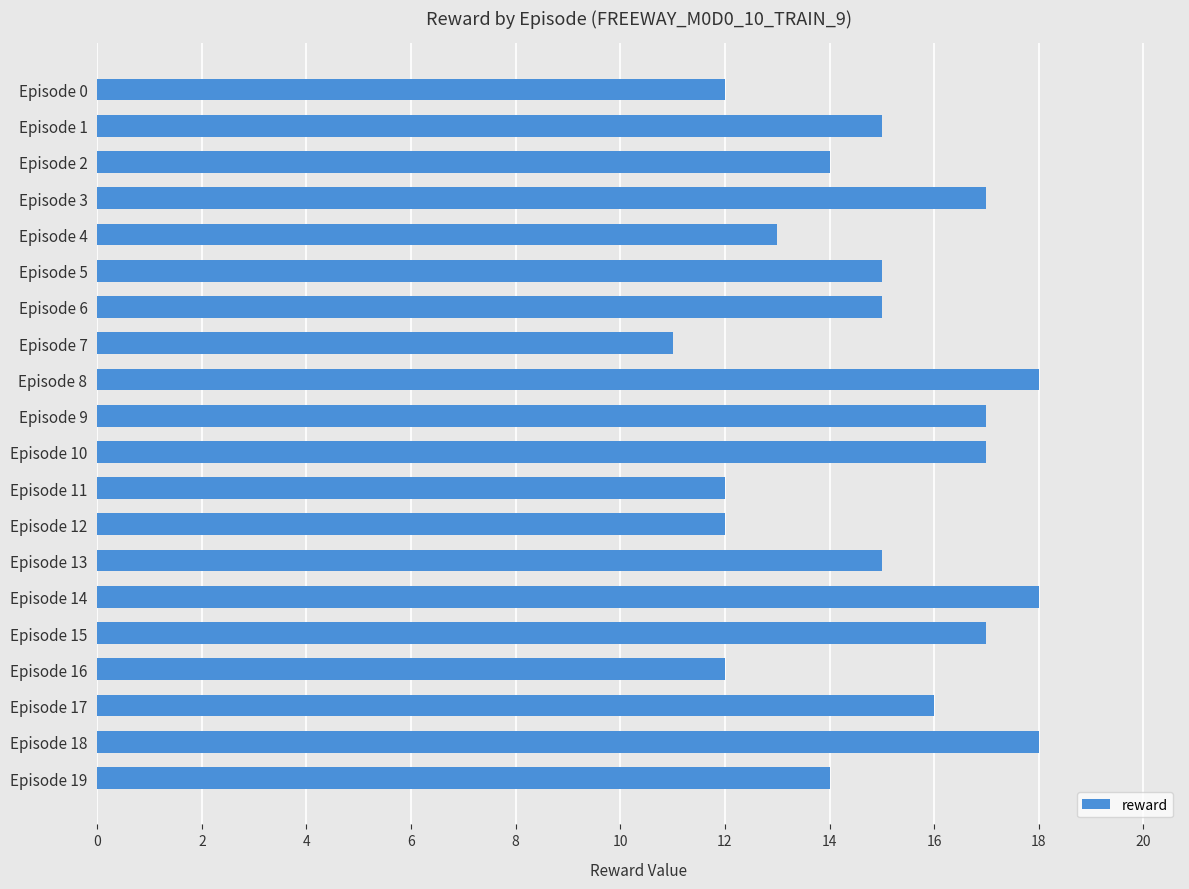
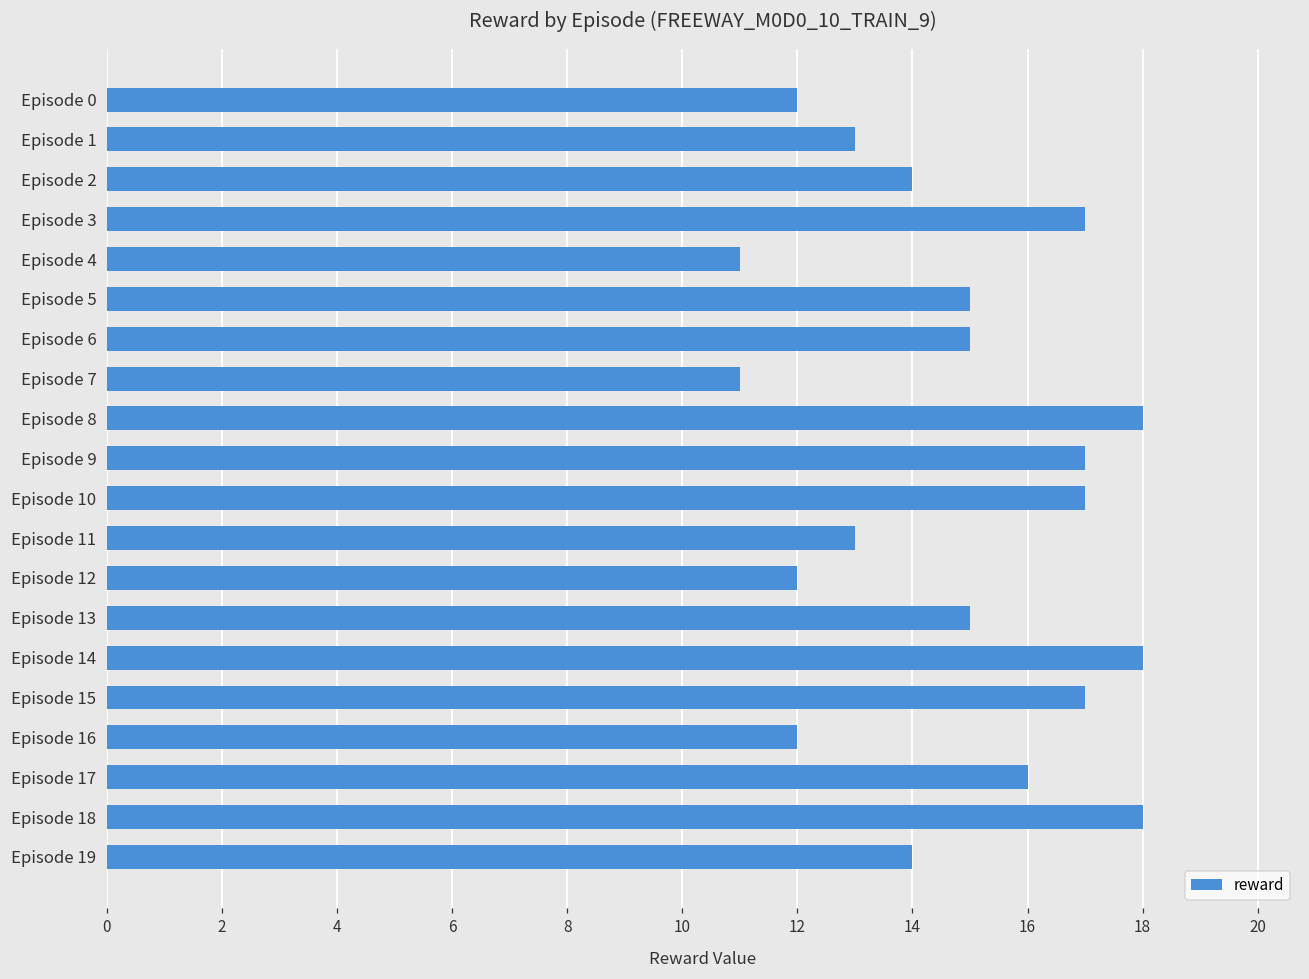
Episode 1: 15 -> 13
Episode 4: 13 -> 11
Episode 11: 12 -> 13
